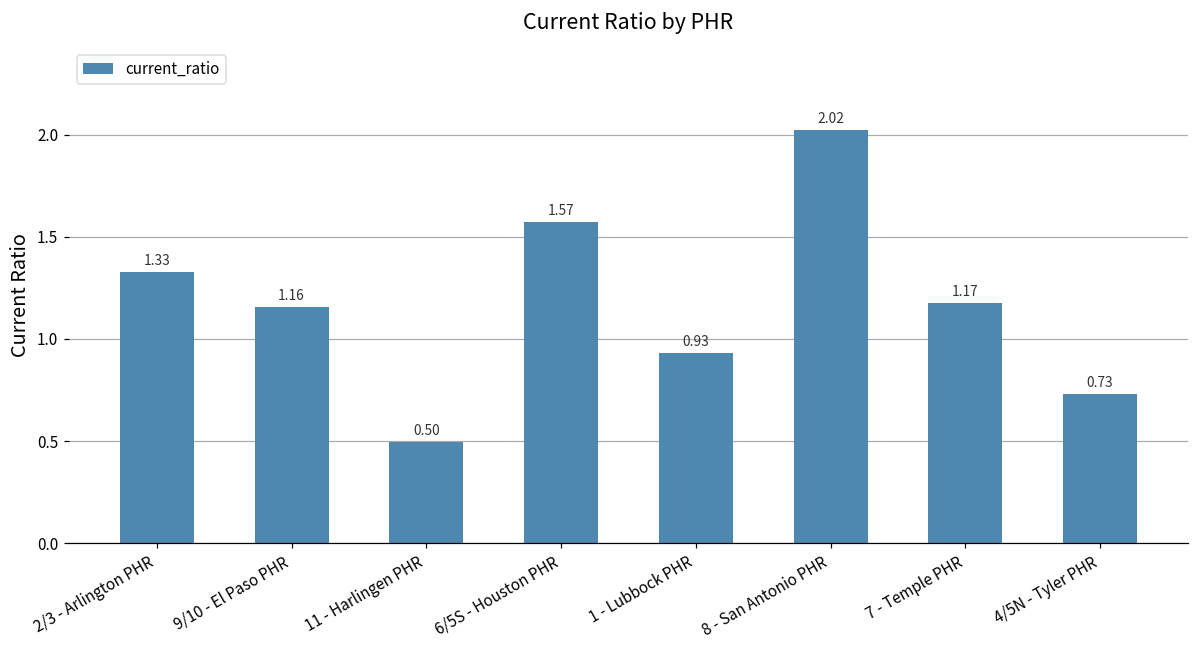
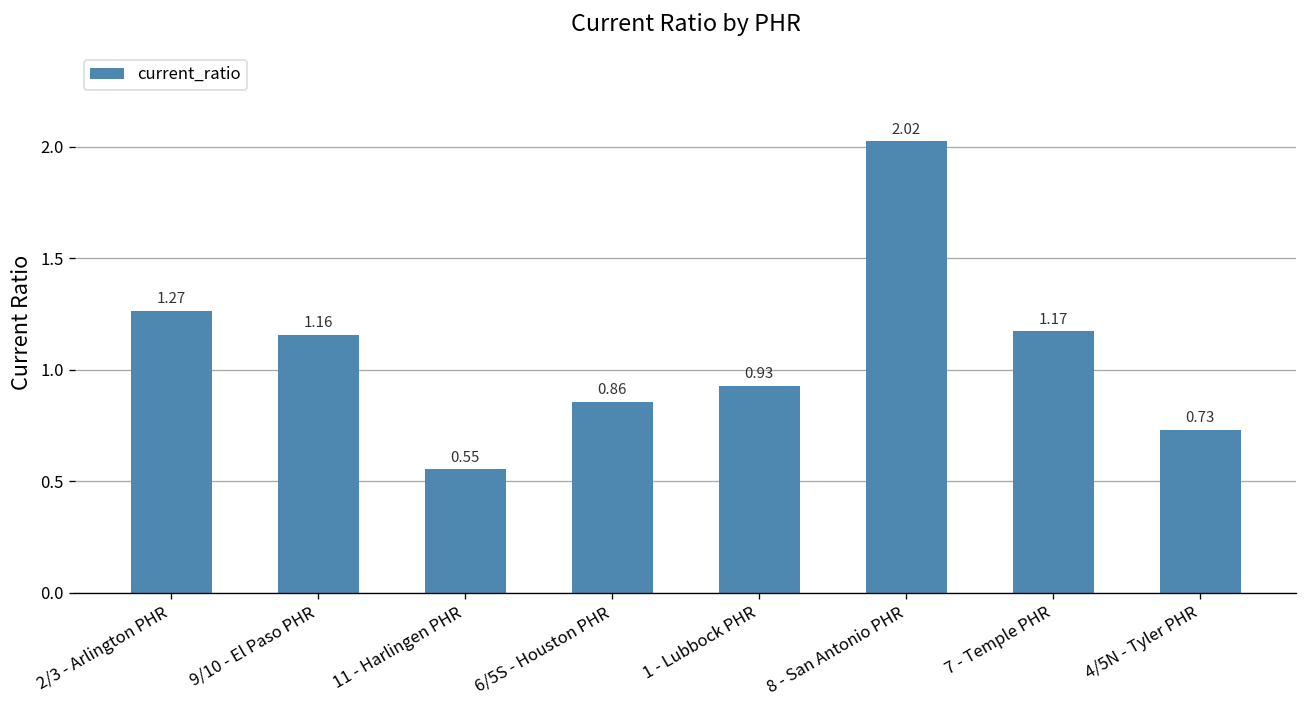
2/3 - Arlington PHR: 1.33 -> 1.27
11 - Harlingen PHR: 0.50 -> 0.55
6/5S - Houston PHR: 1.57 -> 0.86
